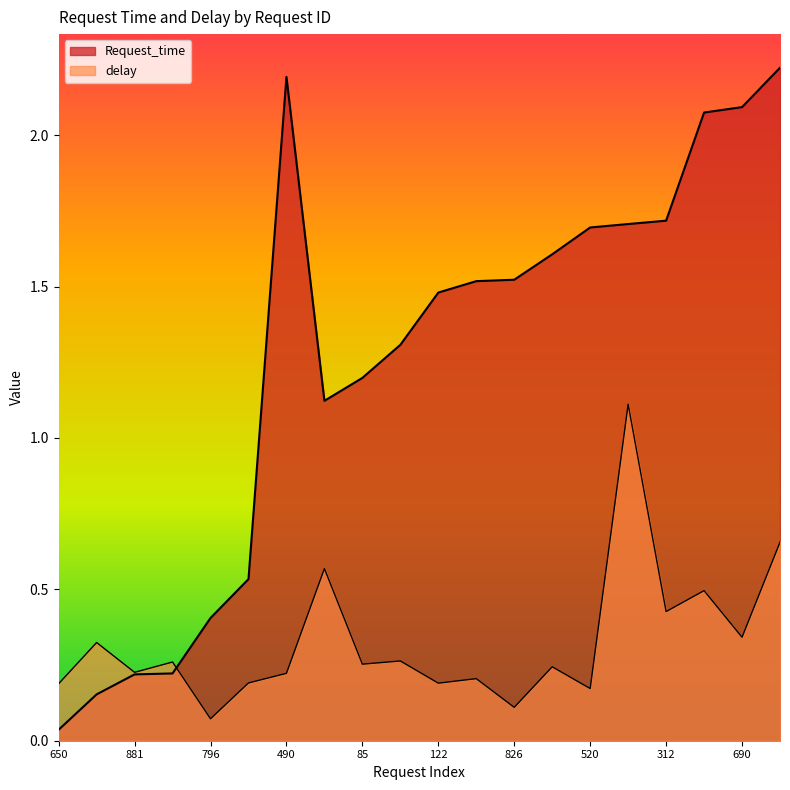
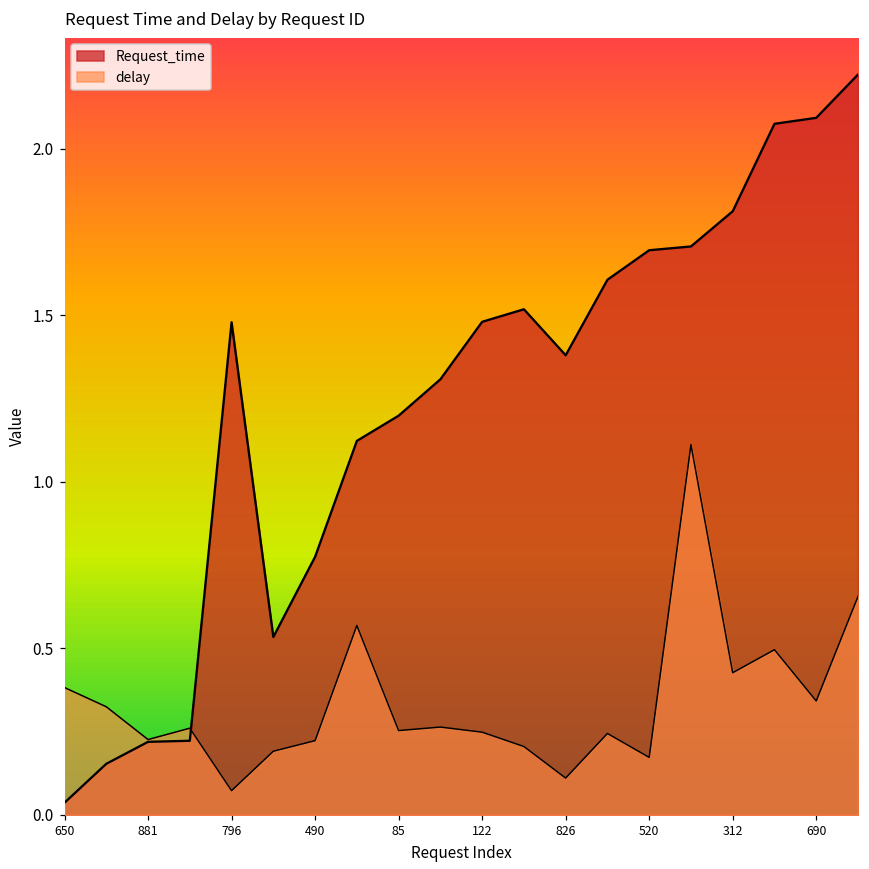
delay, 650: 0.19 -> 0.38
Request_time, 796: 0.41 -> 1.48
Request_time, 490: 2.19 -> 0.77
delay, 122: 0.19 -> 0.25
Request_time, 826: 1.52 -> 1.38
Request_time, 312: 1.72 -> 1.81
